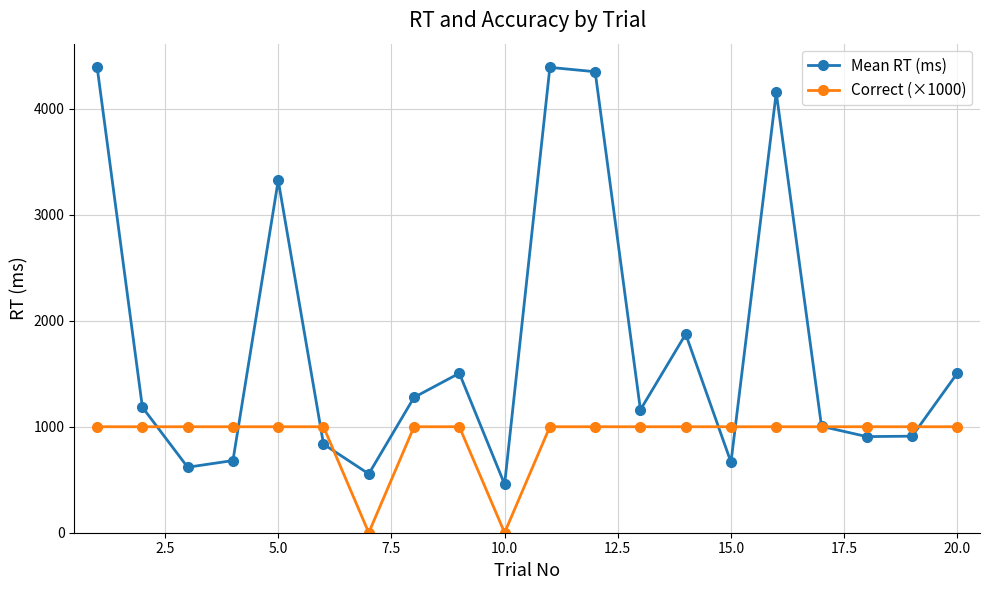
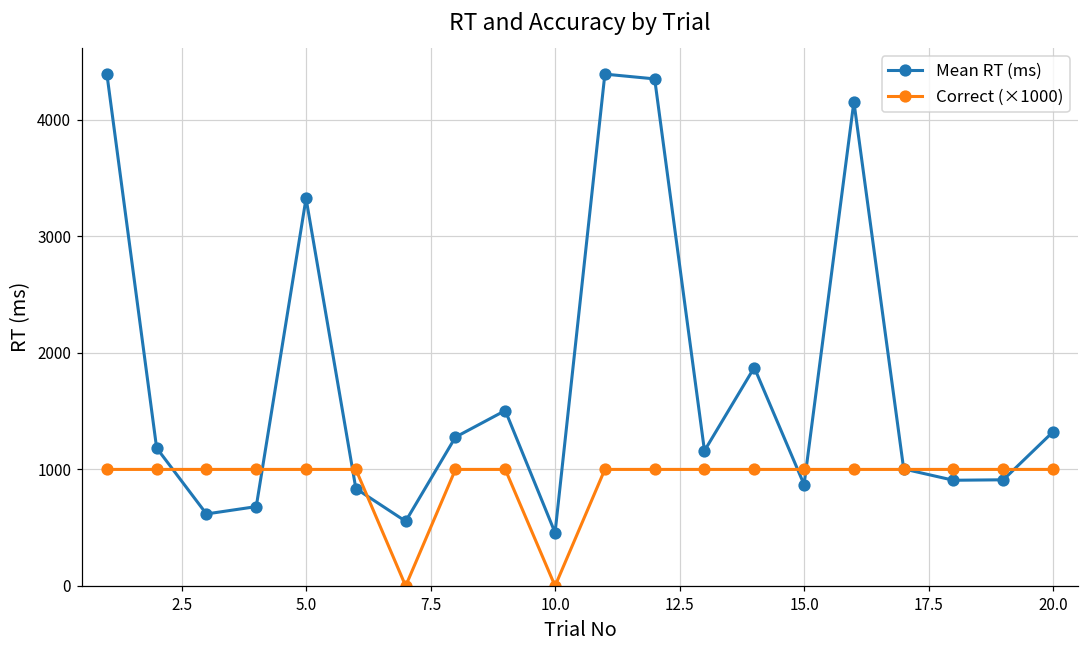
Mean RT (ms), 15.0: 670 -> 870
Mean RT (ms), 20.0: 1510 -> 1320
